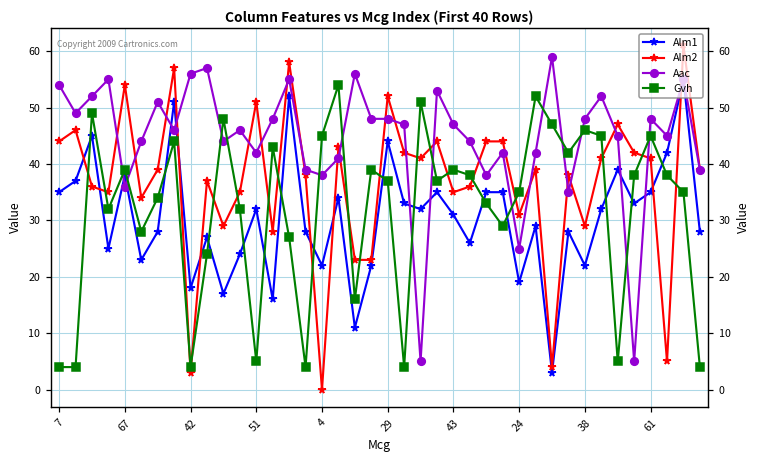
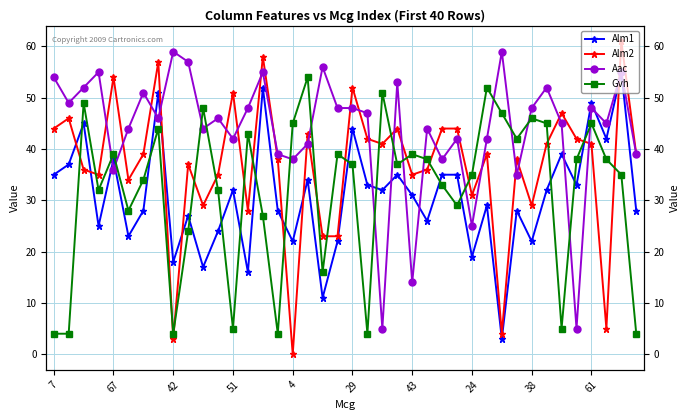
Aac, 42: 56 -> 59
Aac, 43: 47 -> 14
Alm1, 61: 35 -> 49
